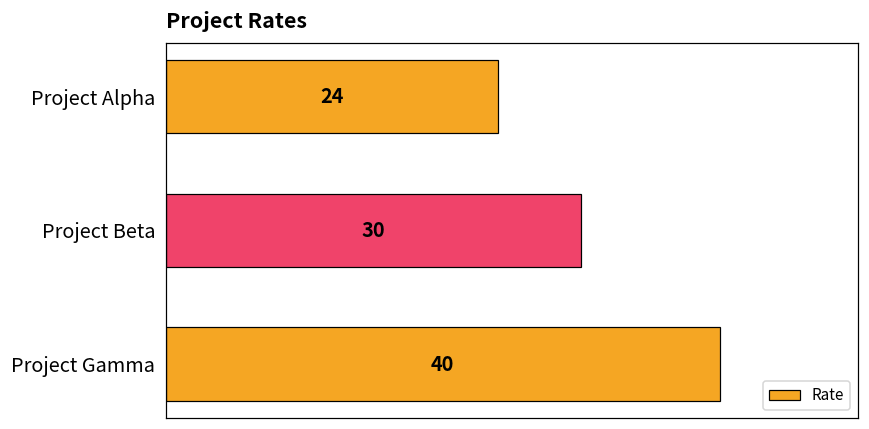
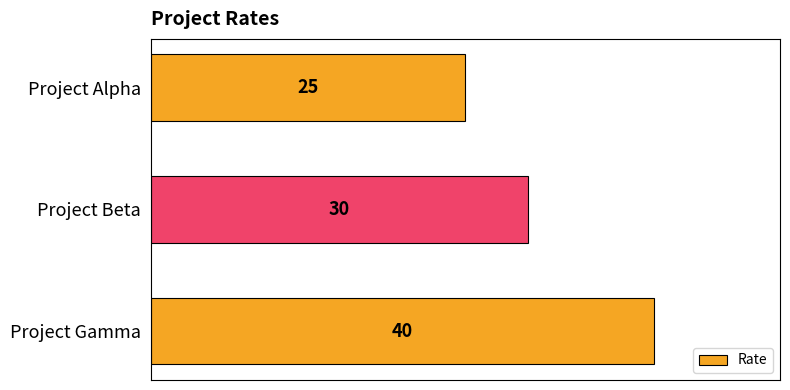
Project Alpha: 24 -> 25
